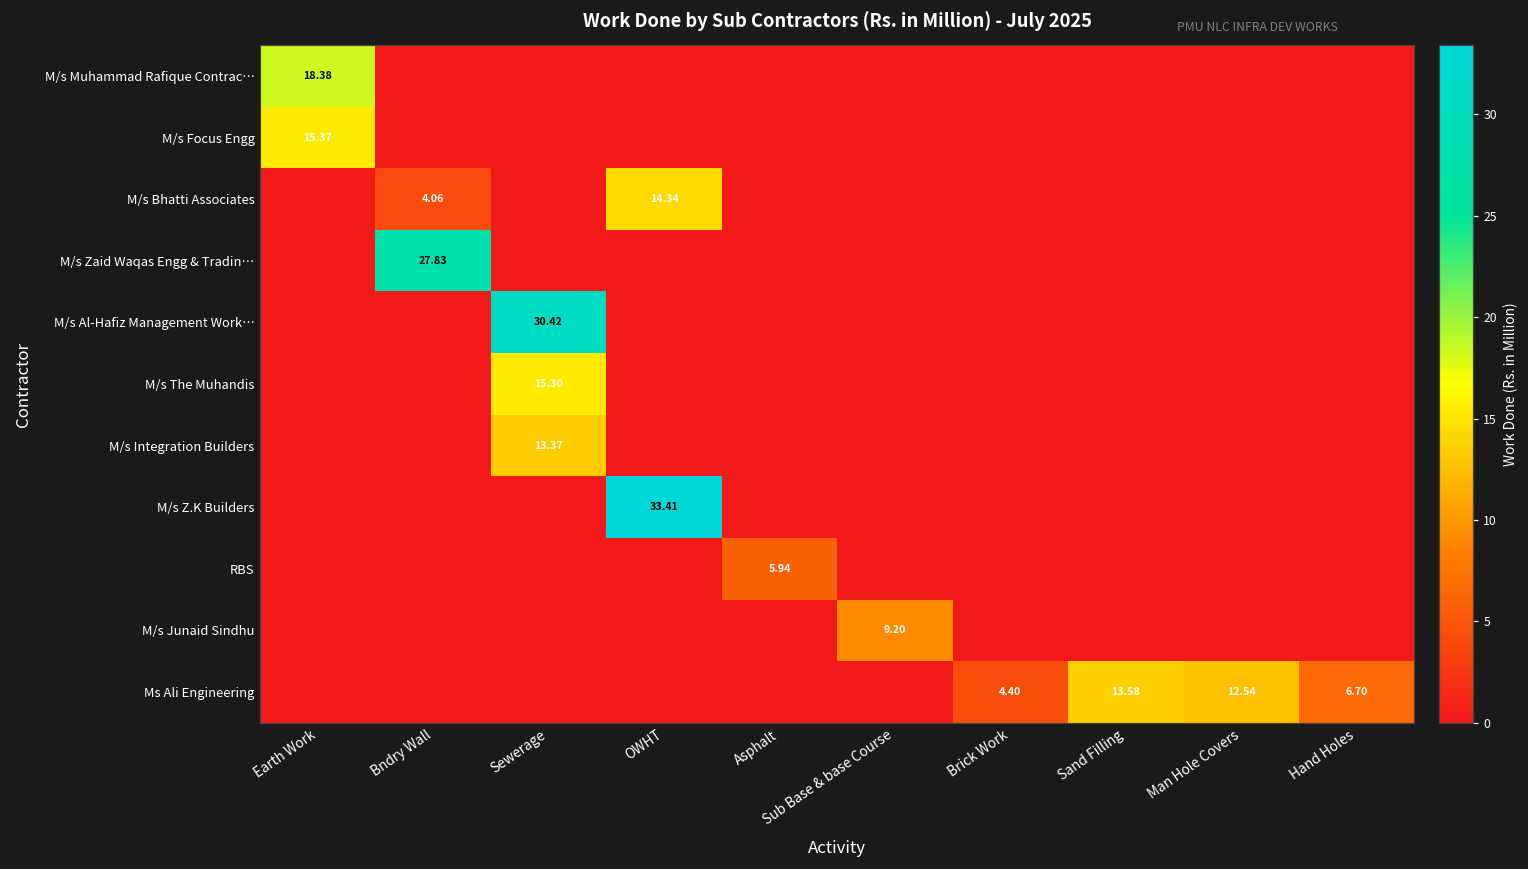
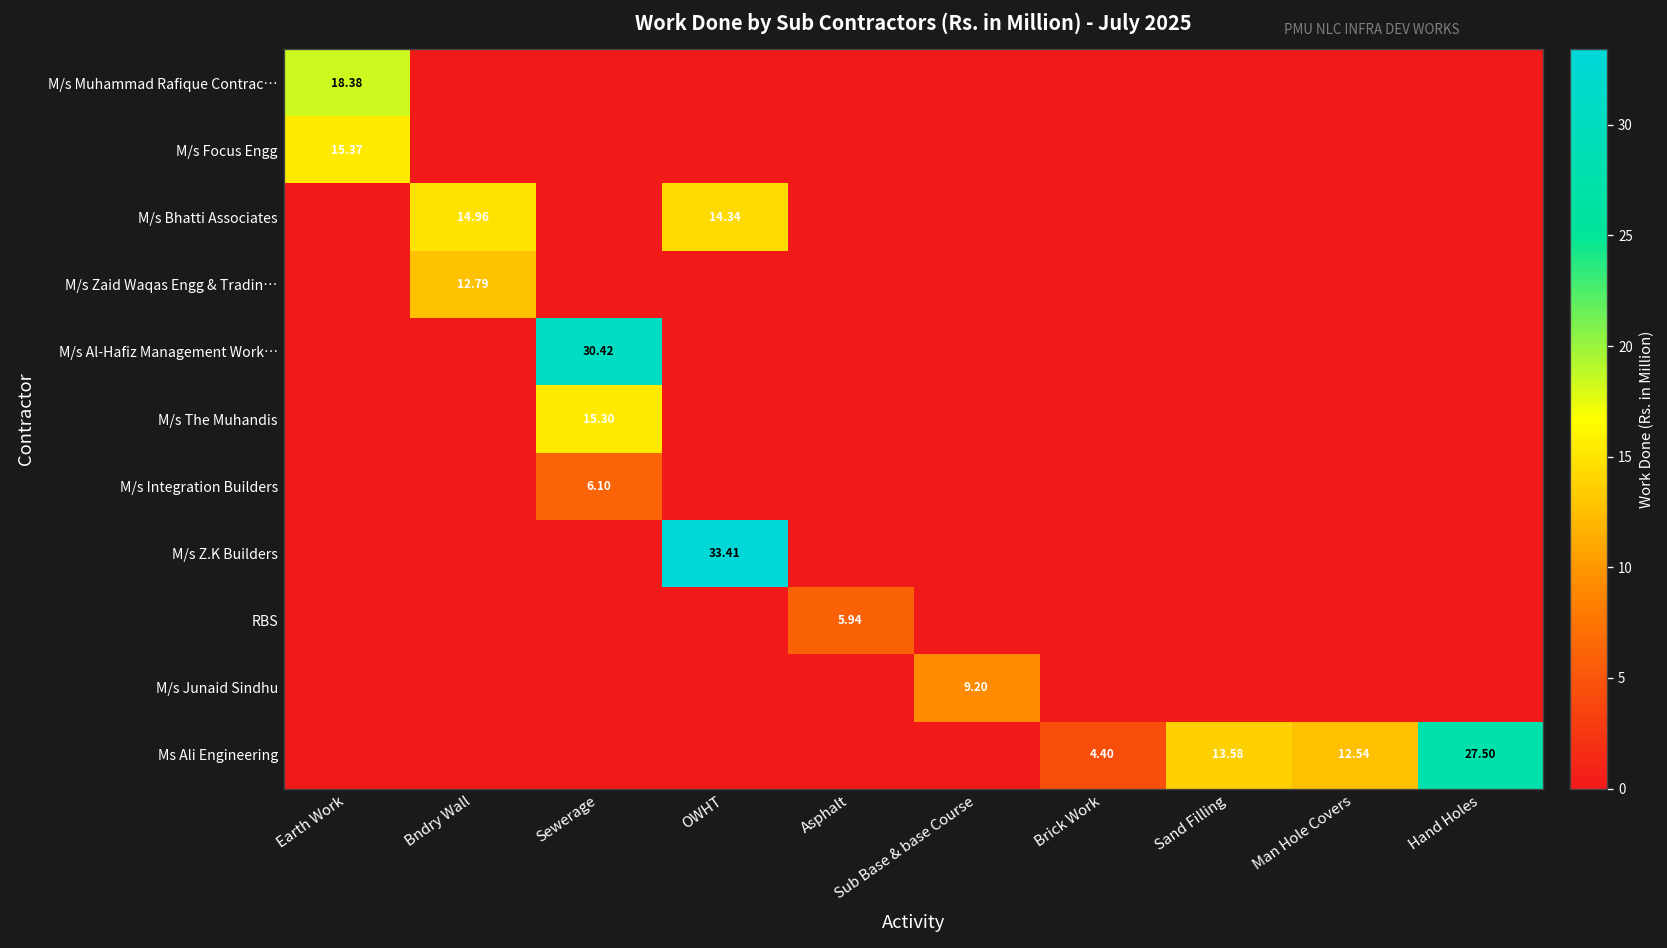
M/s Bhatti Associates, Bndry Wall: 4.06 -> 14.96
M/s Zaid Waqas Engg & Tradin…, Bndry Wall: 27.83 -> 12.79
M/s Integration Builders, Sewerage: 13.37 -> 6.10
Ms Ali Engineering, Hand Holes: 6.70 -> 27.50
